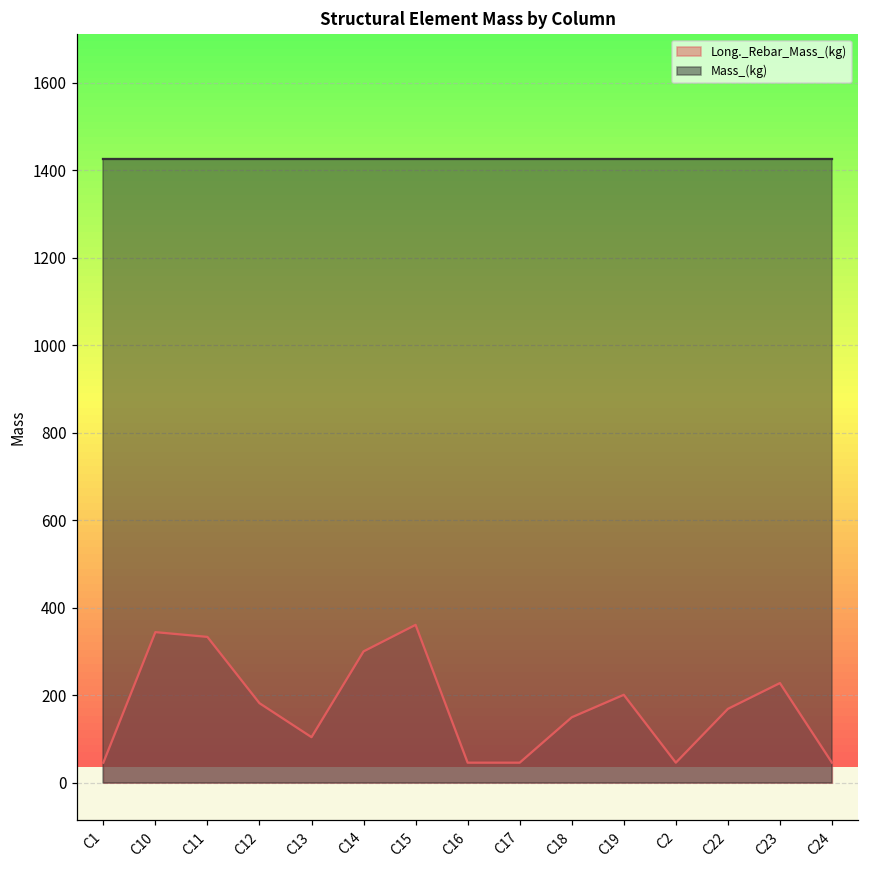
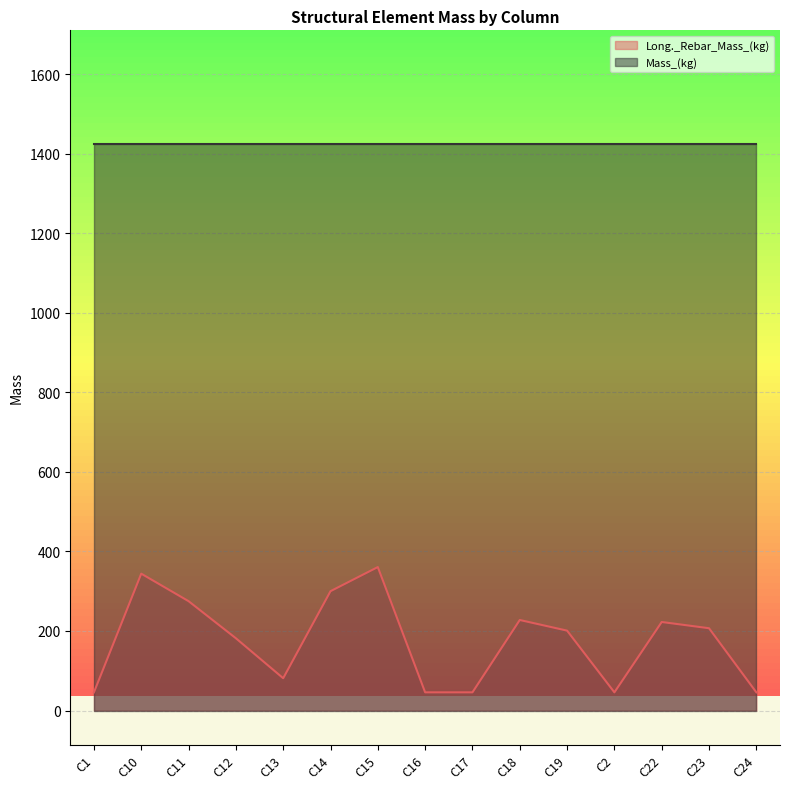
Long._Rebar_Mass_(kg), C11: 330 -> 270
Long._Rebar_Mass_(kg), C13: 100 -> 80
Long._Rebar_Mass_(kg), C18: 150 -> 230
Long._Rebar_Mass_(kg), C22: 170 -> 220
Long._Rebar_Mass_(kg), C23: 230 -> 210
